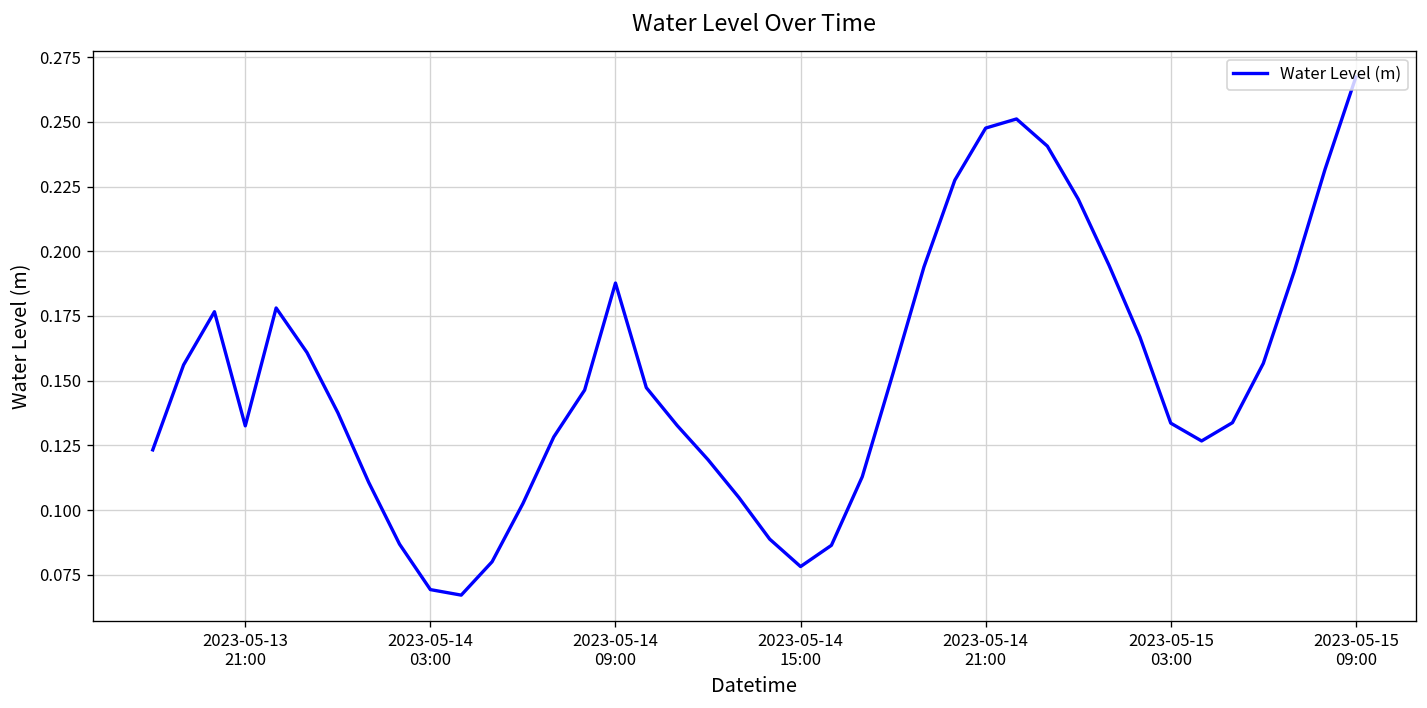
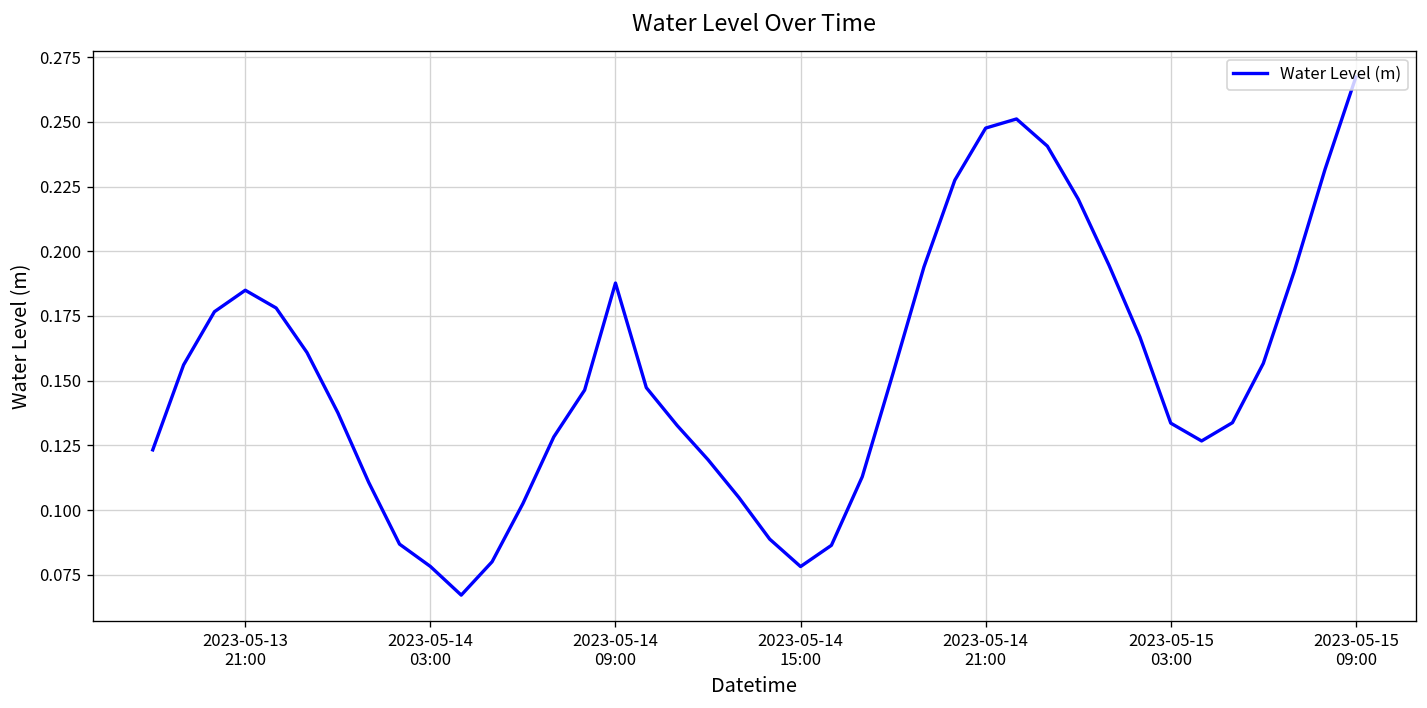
2023-05-13 21:00: 0.133 -> 0.185
2023-05-14 03:00: 0.069 -> 0.078
